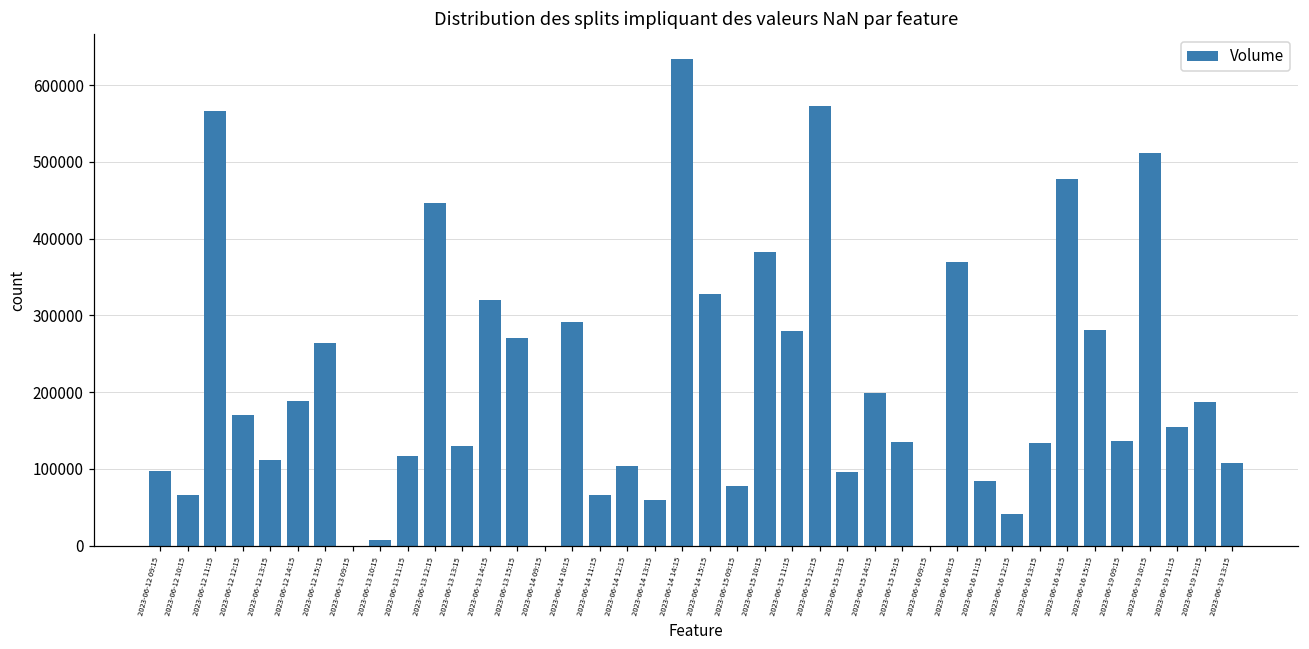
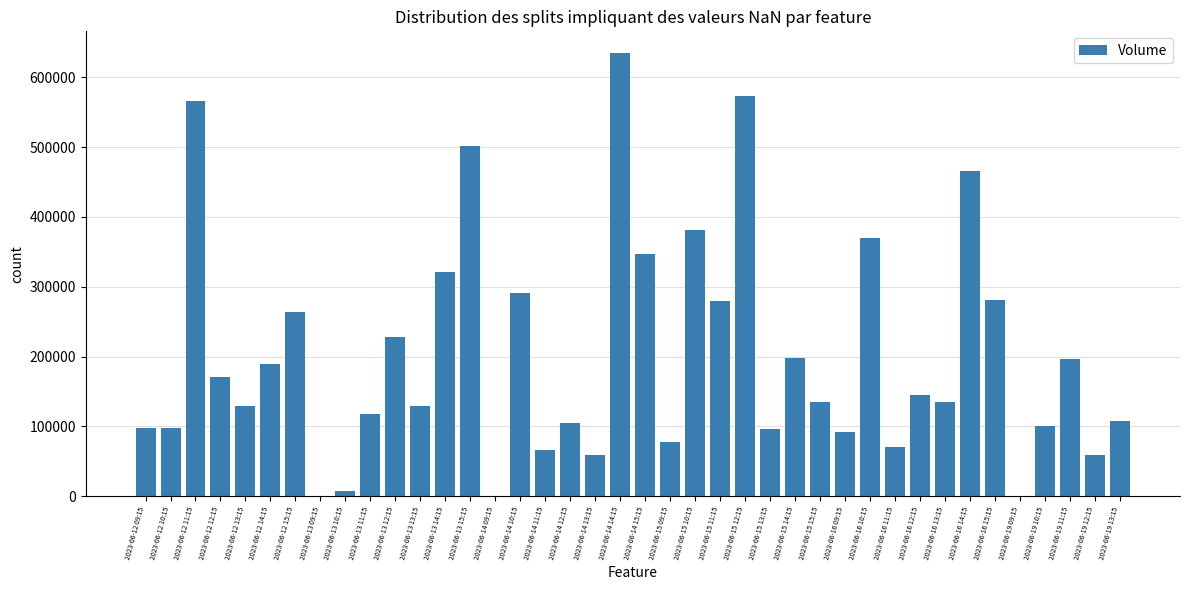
2023-06-12 10:15: 70000 -> 100000
2023-06-12 13:15: 110000 -> 130000
2023-06-13 12:15: 450000 -> 230000
2023-06-13 15:15: 270000 -> 500000
2023-06-14 15:15: 330000 -> 350000
2023-06-16 09:15: 0 -> 90000
2023-06-16 11:15: 80000 -> 70000
2023-06-16 12:15: 40000 -> 140000
2023-06-16 14:15: 480000 -> 470000
2023-06-19 09:15: 140000 -> 0
2023-06-19 10:15: 510000 -> 100000
2023-06-19 11:15: 150000 -> 200000
2023-06-19 12:15: 190000 -> 60000
